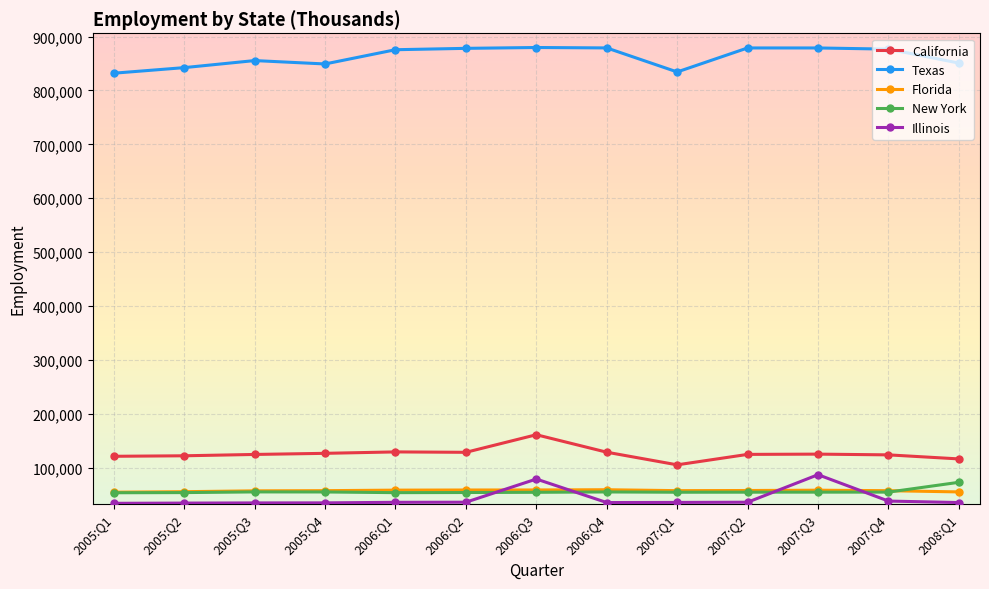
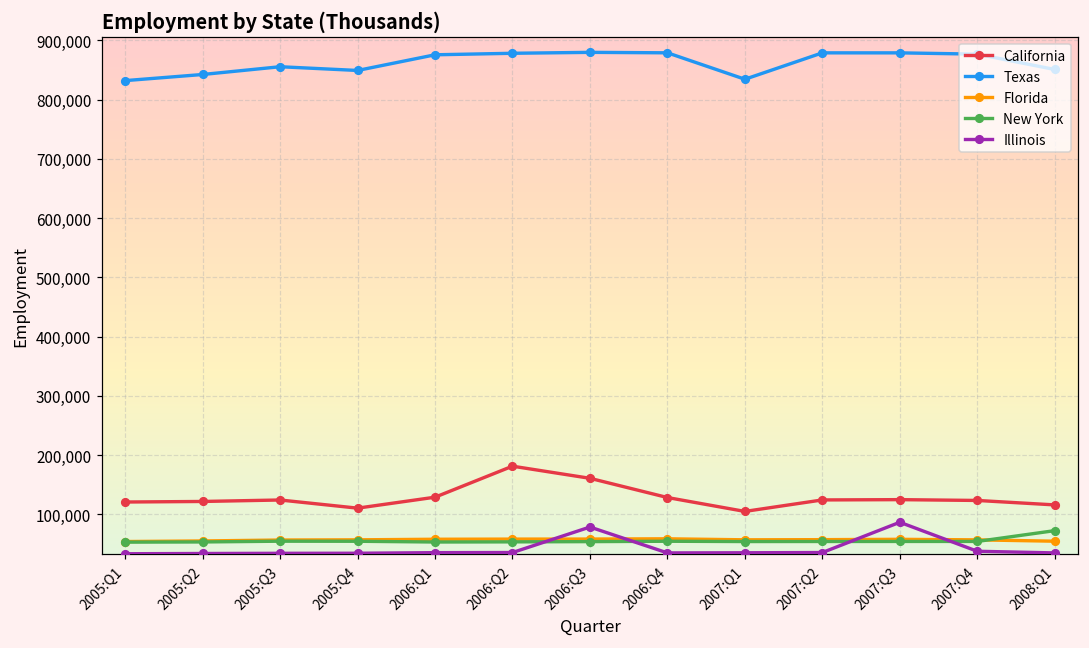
California, 2005:Q4: 130,000 -> 110,000
California, 2006:Q2: 130,000 -> 180,000
